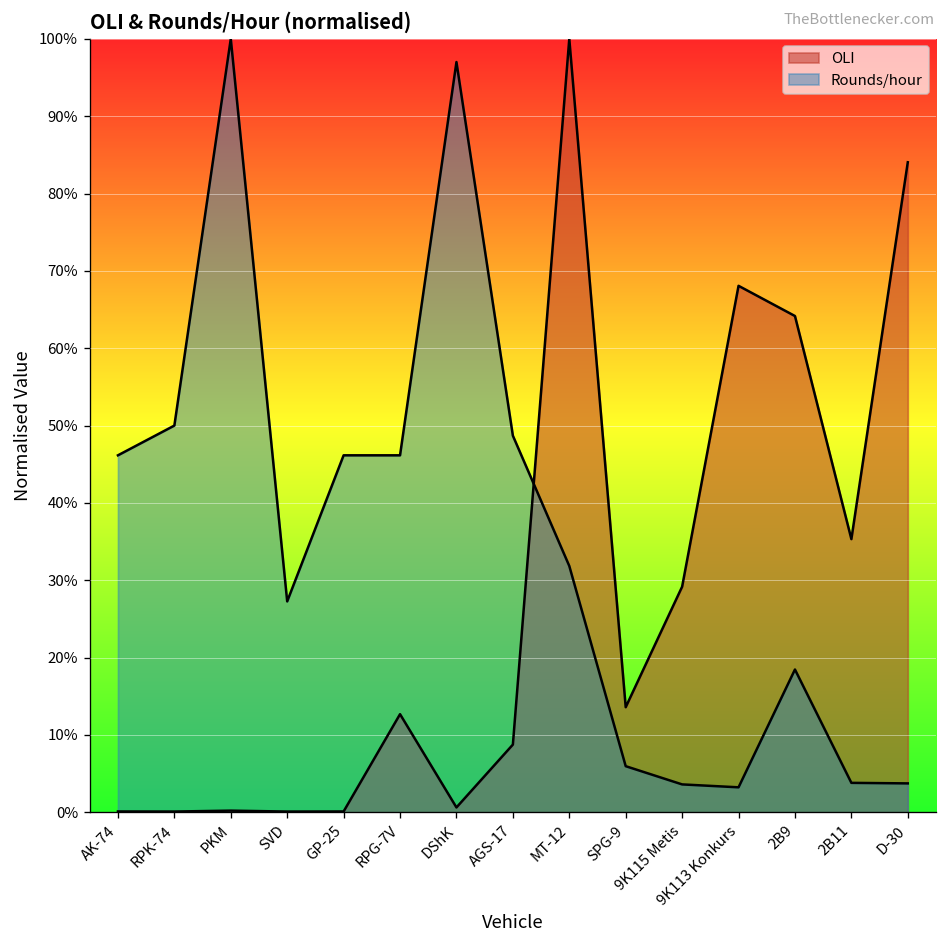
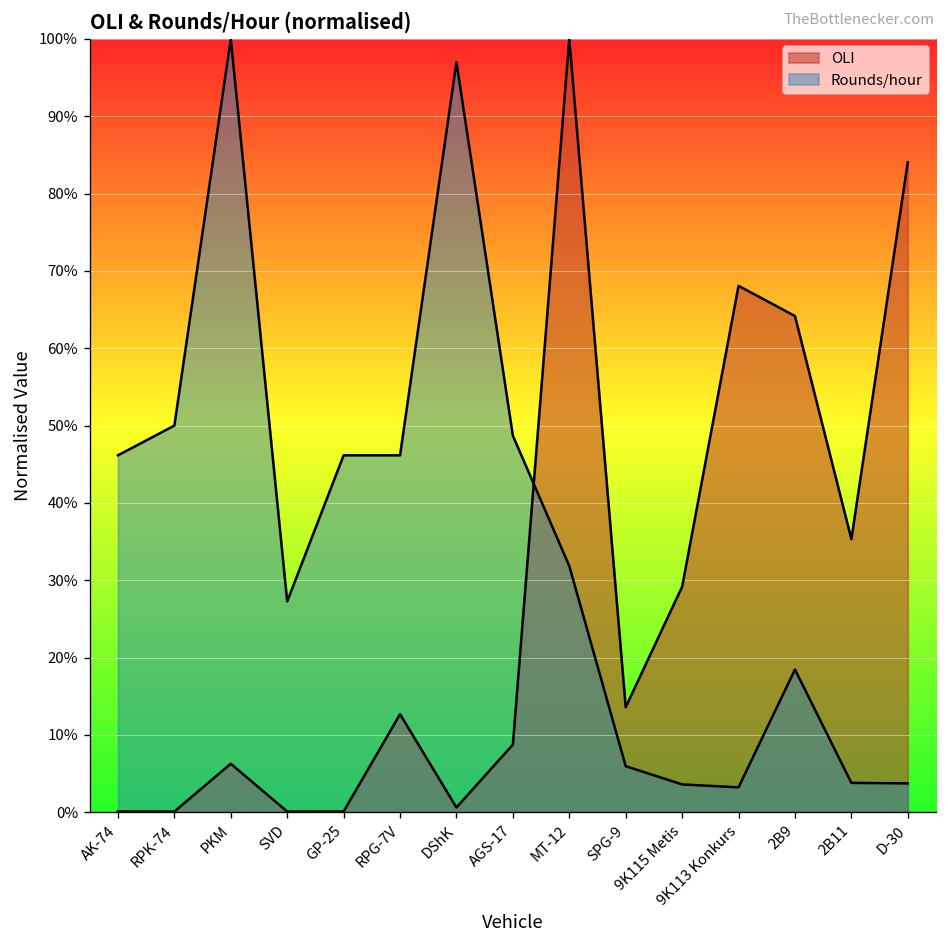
OLI, PKM: 0% -> 6%
